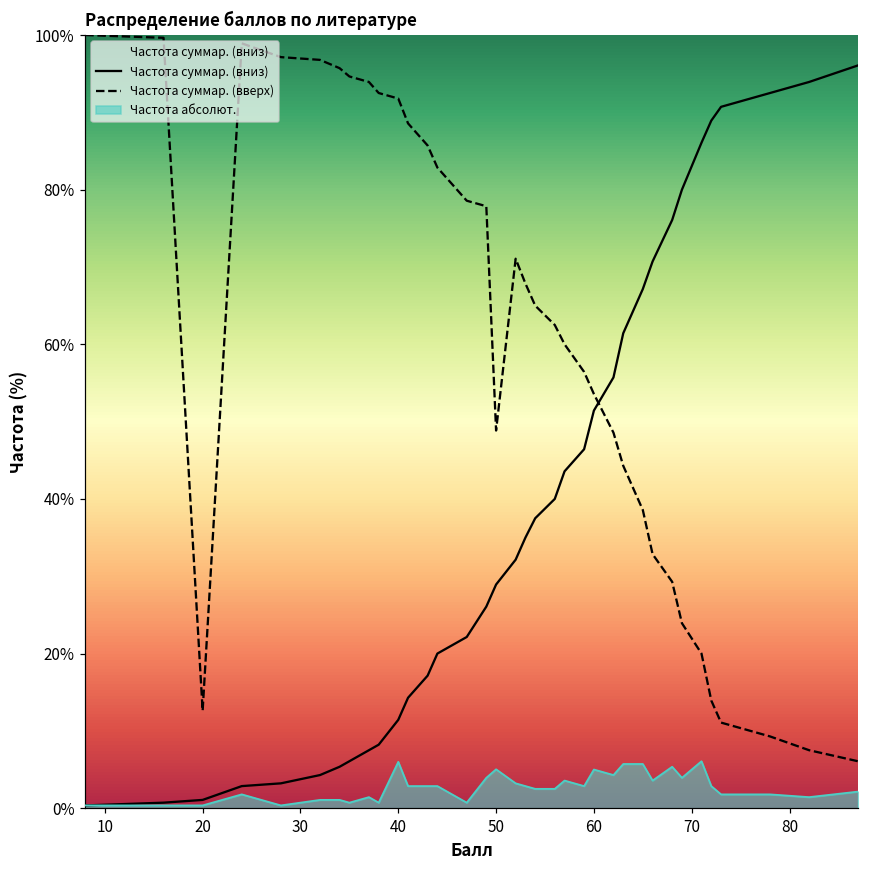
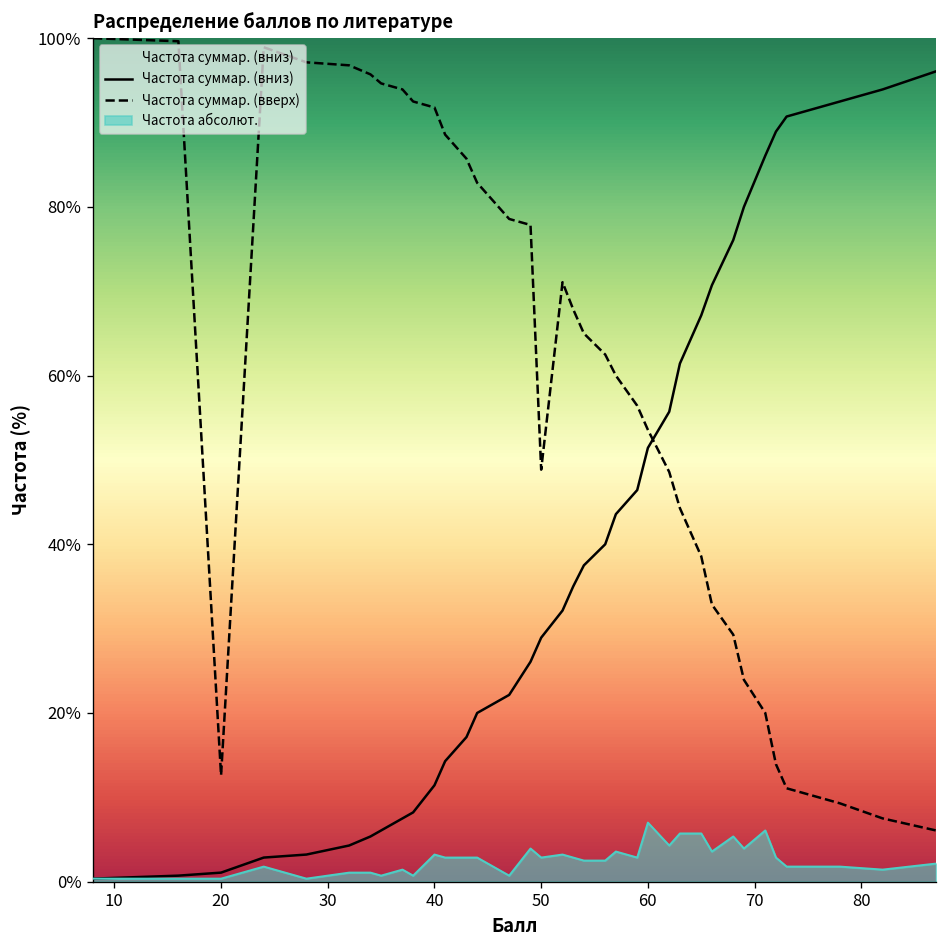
Частота абсолют., 40: 6% -> 3%
Частота абсолют., 50: 5% -> 3%
Частота абсолют., 60: 5% -> 7%
